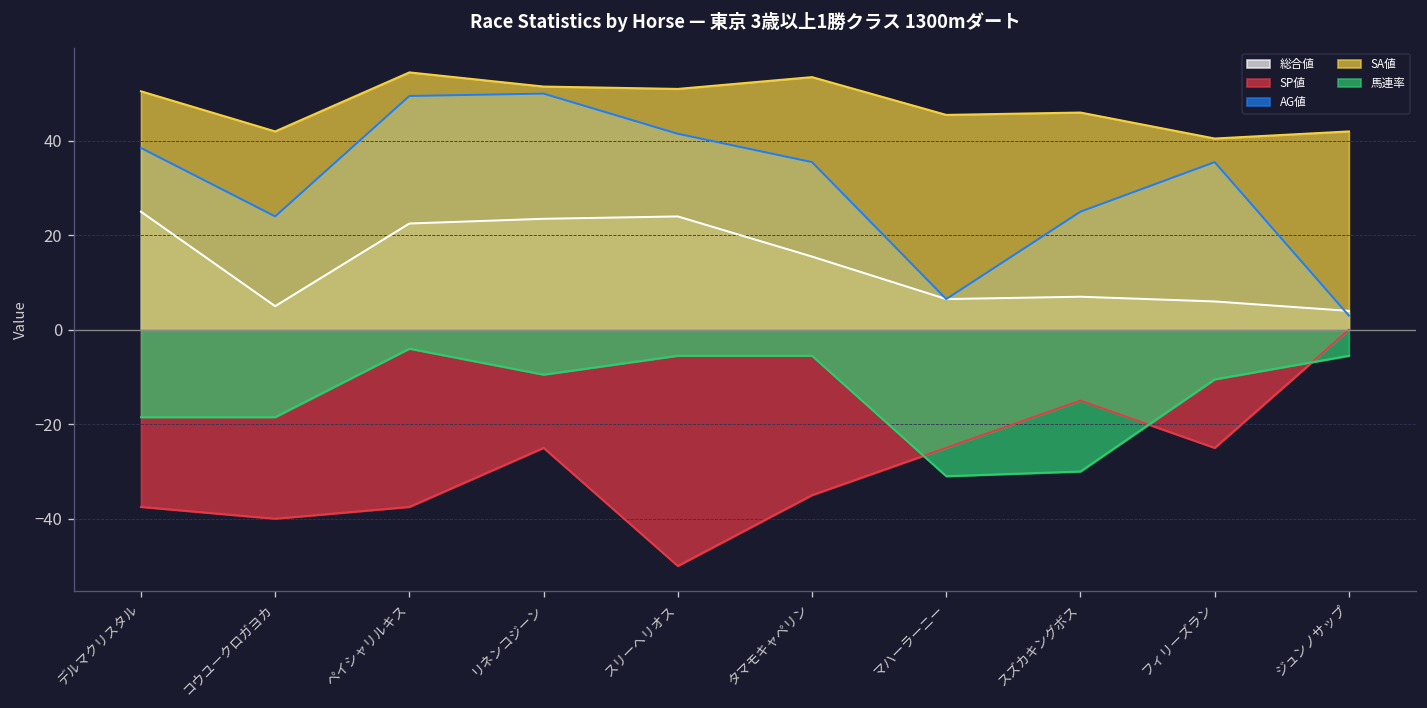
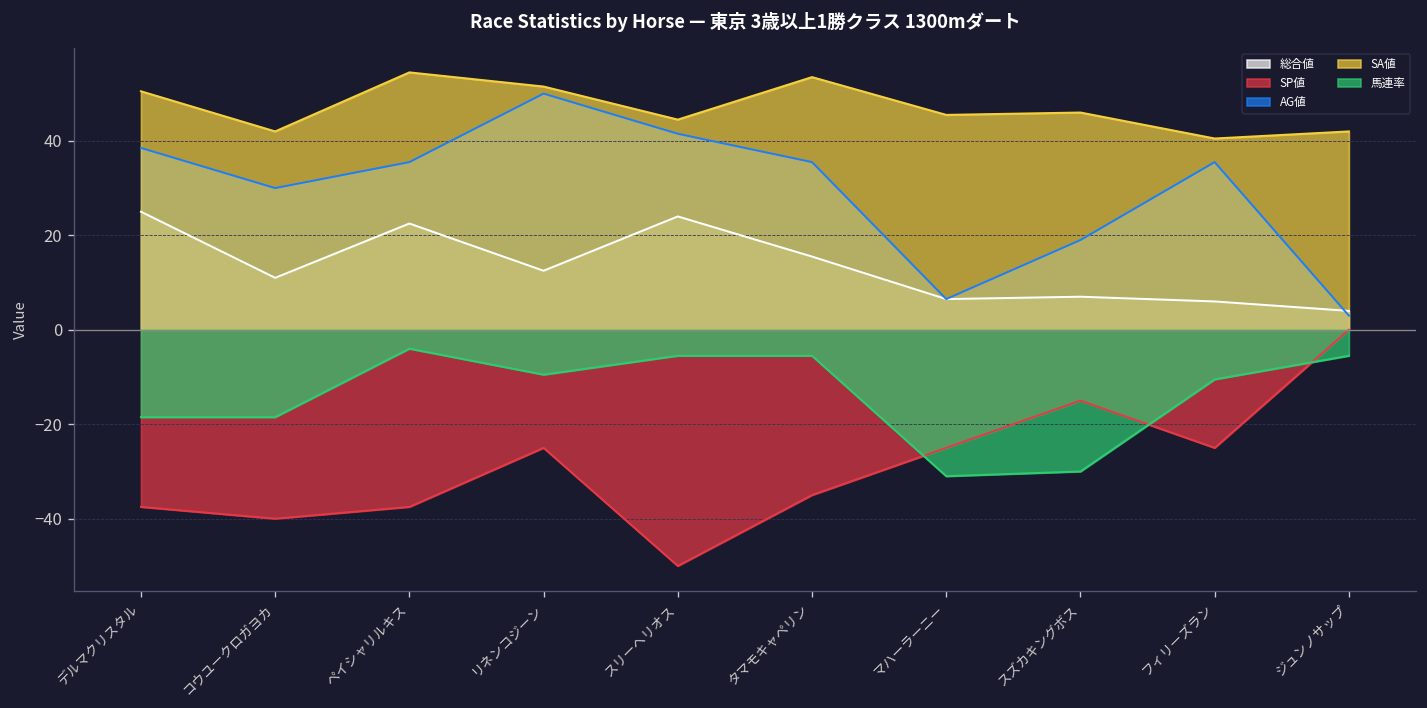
総合値, コウユークロガヨカ: 5 -> 11
AG値, コウユークロガヨカ: 24 -> 30
AG値, ペイシャリルキス: 50 -> 36
総合値, リネンコジーン: 24 -> 13
SA値, スリーヘリオス: 51 -> 45
AG値, スズカキングボス: 25 -> 19
